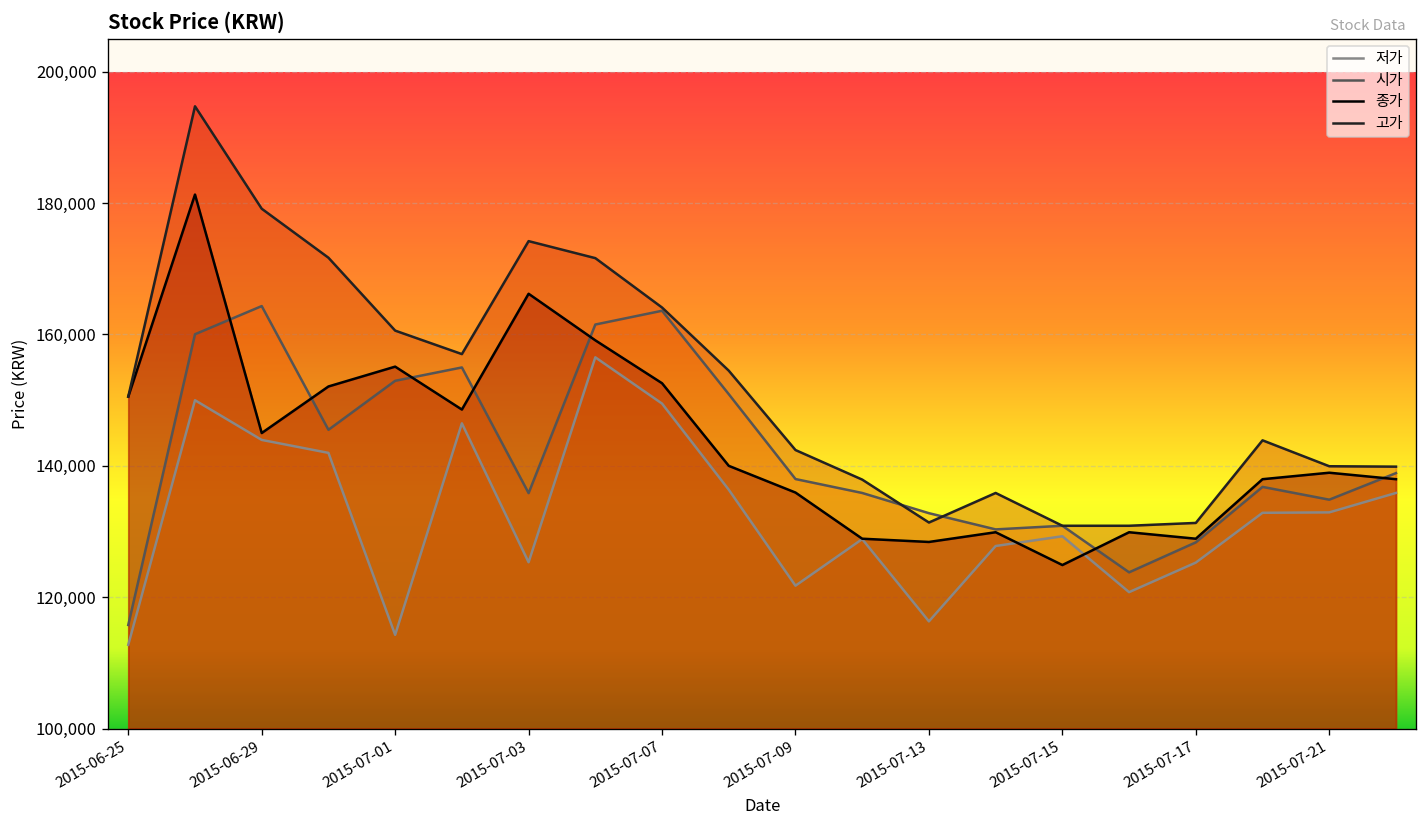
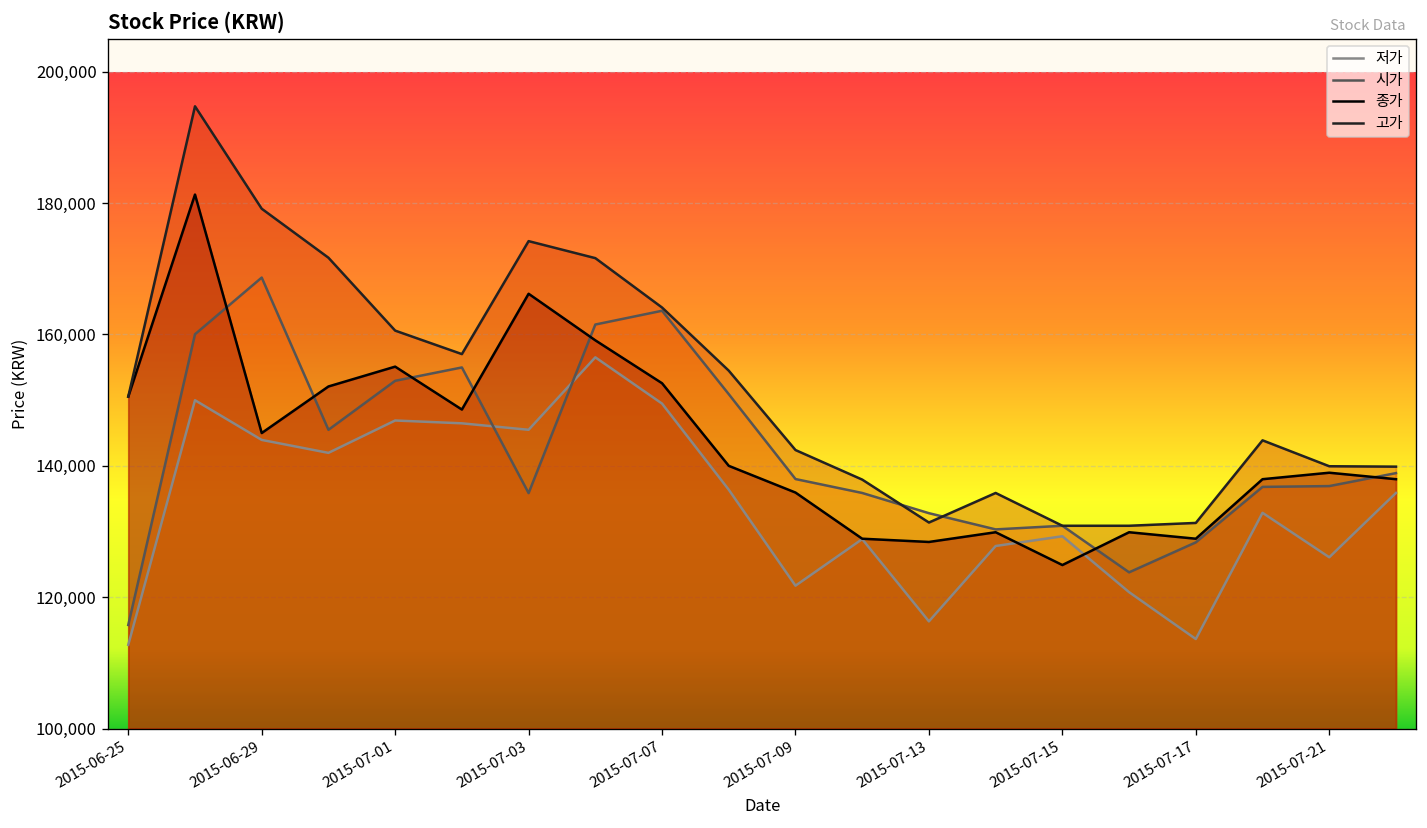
시가, 2015-06-29: 164,000 -> 169,000
저가, 2015-07-01: 114,000 -> 147,000
저가, 2015-07-03: 125,000 -> 145,000
저가, 2015-07-17: 125,000 -> 114,000
저가, 2015-07-21: 133,000 -> 126,000
시가, 2015-07-21: 135,000 -> 137,000
